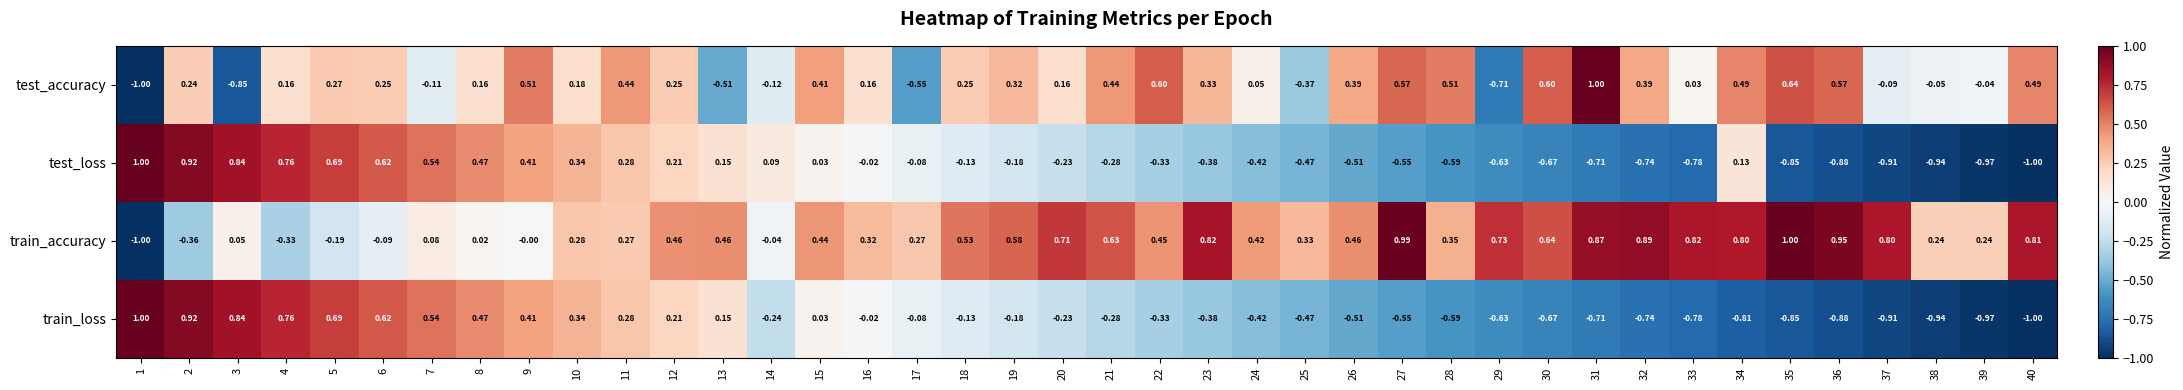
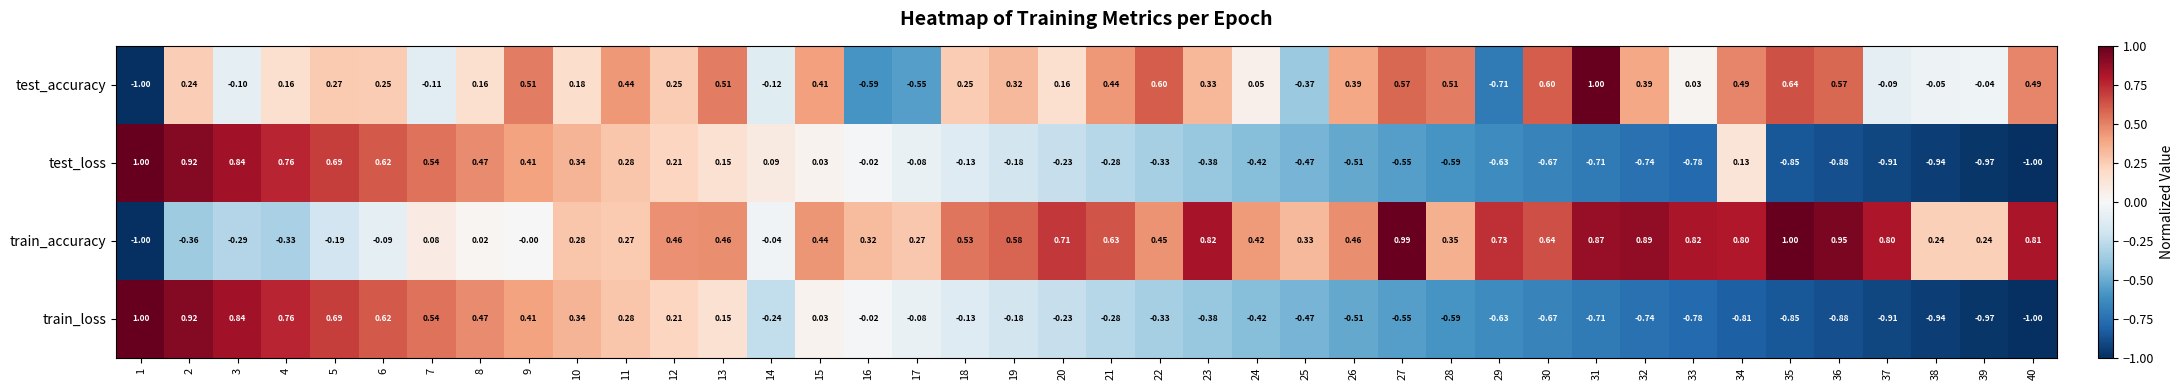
test_accuracy, 3: -0.85 -> -0.10
test_accuracy, 13: -0.51 -> 0.51
test_accuracy, 16: 0.16 -> -0.59
train_accuracy, 3: 0.05 -> -0.29
